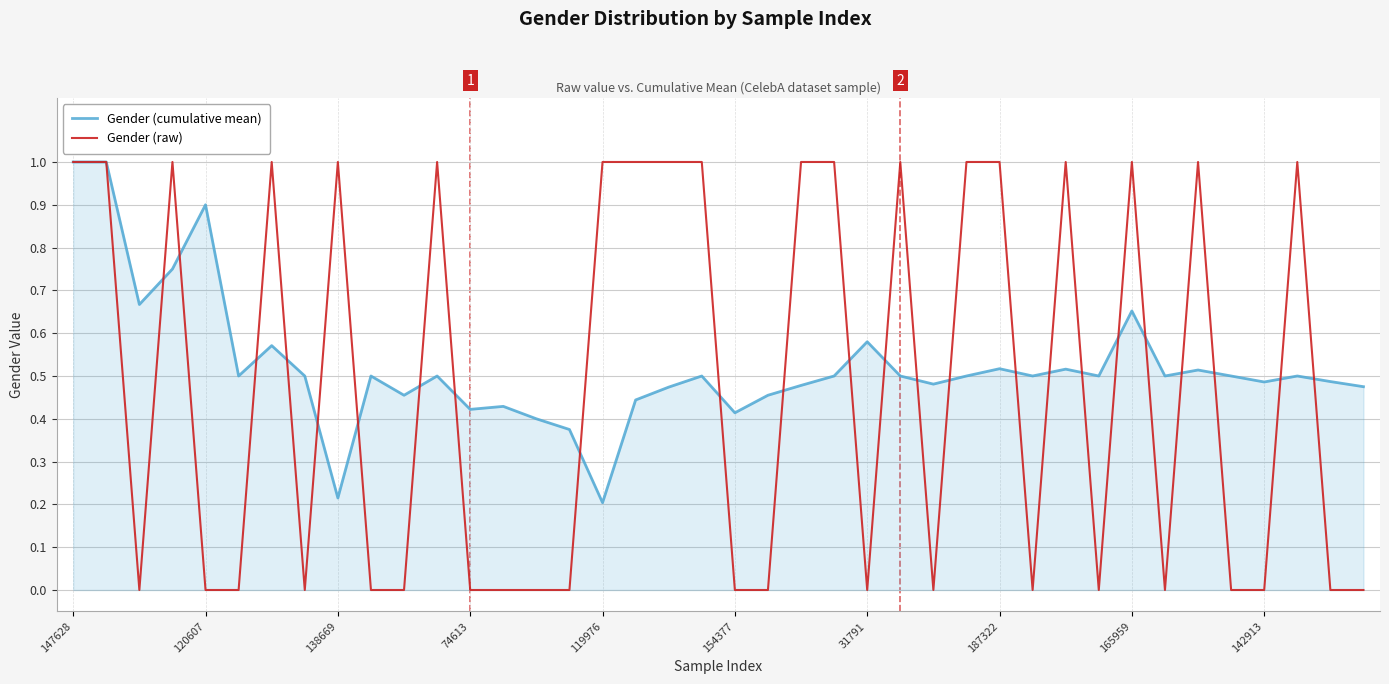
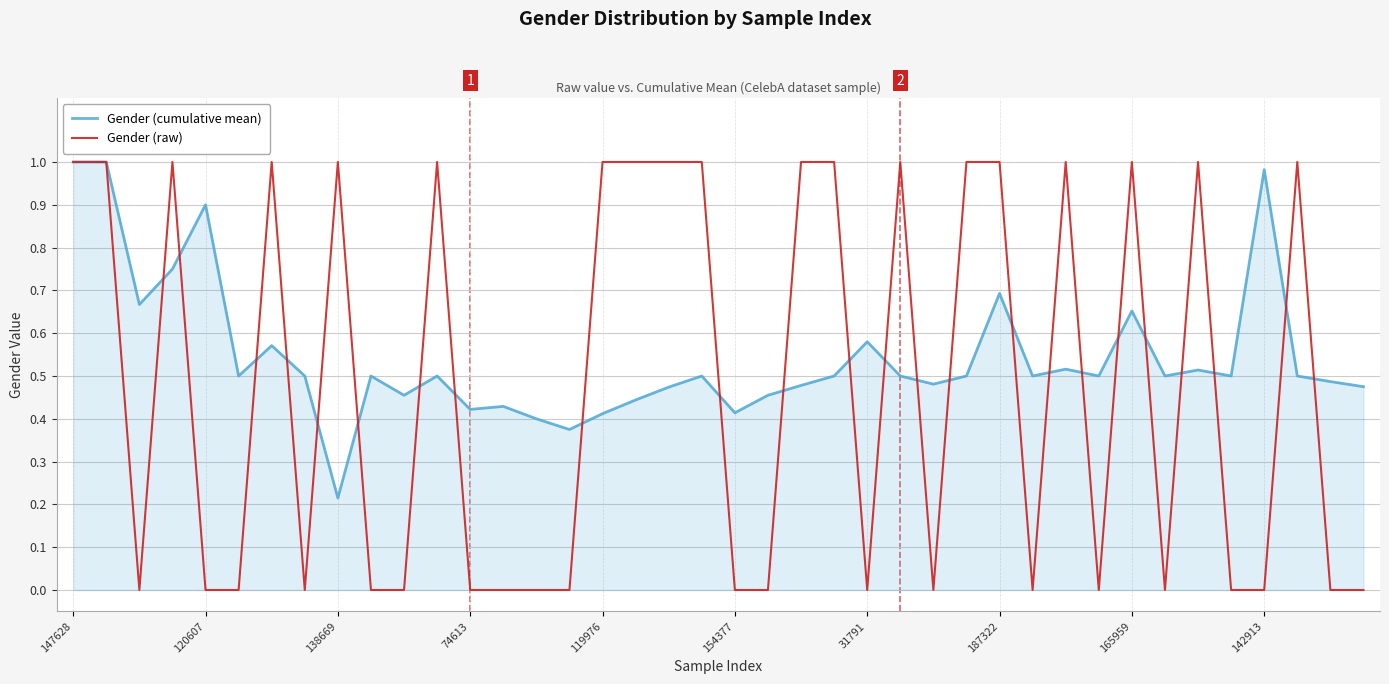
Gender (cumulative mean), 119976: 0.20 -> 0.41
Gender (cumulative mean), 187322: 0.52 -> 0.69
Gender (cumulative mean), 142913: 0.49 -> 0.98
